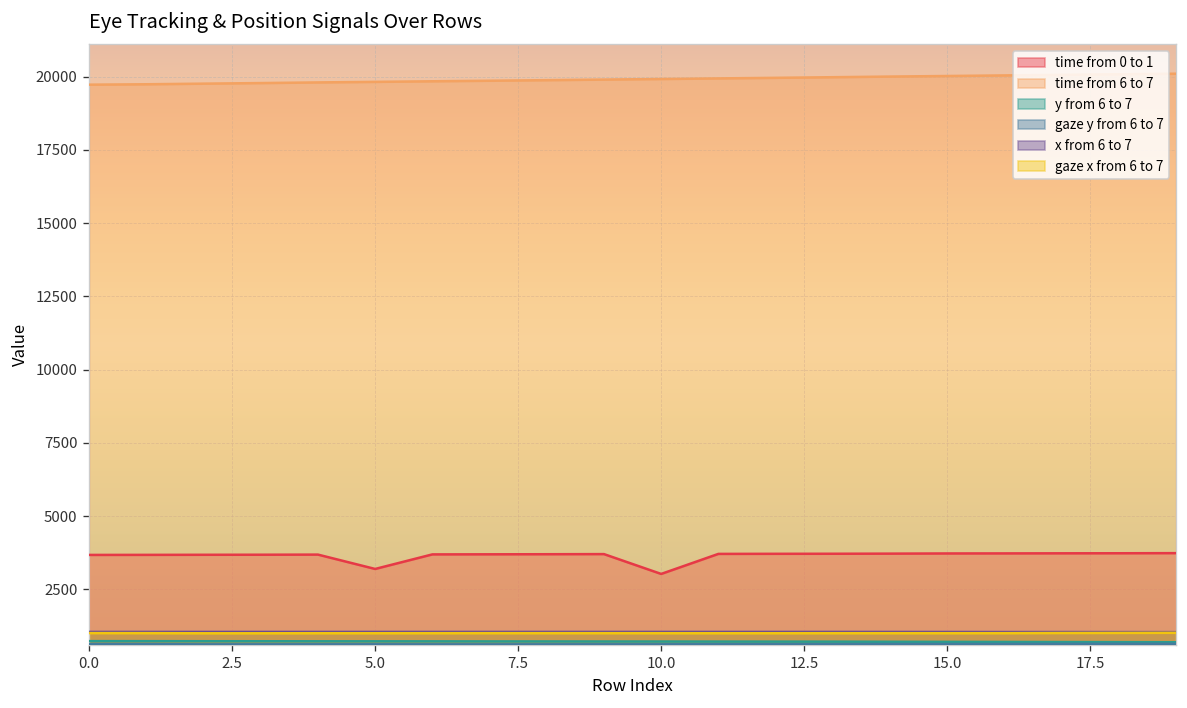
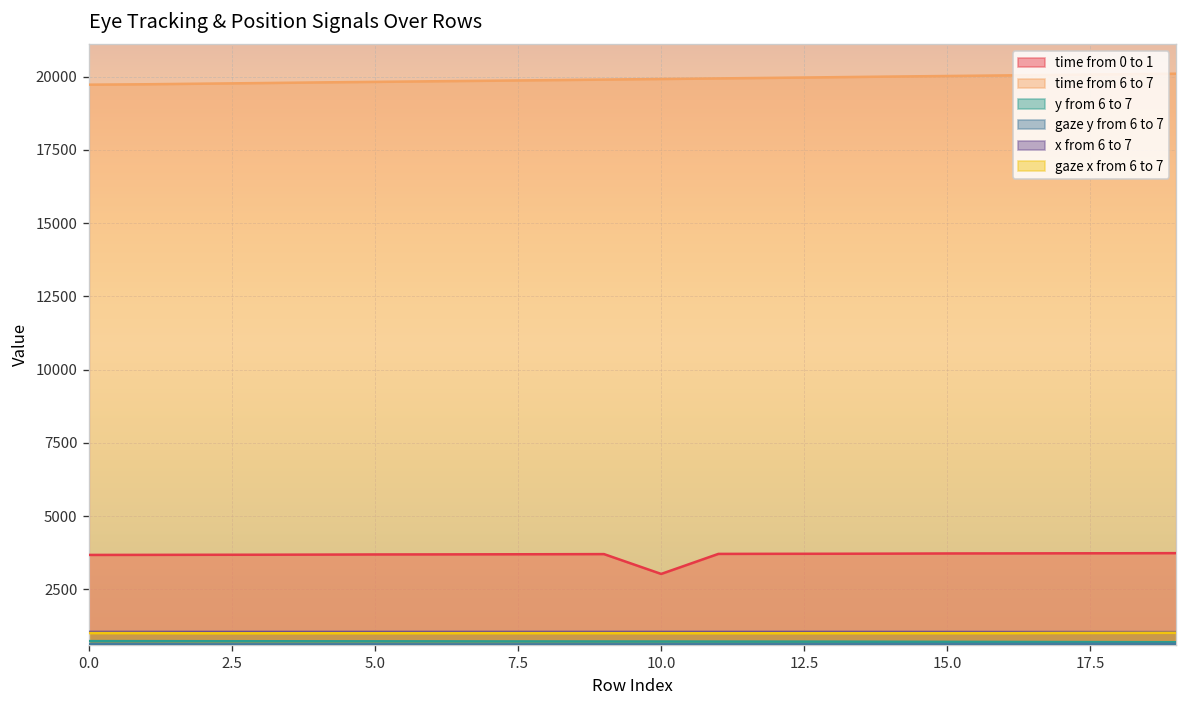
time from 0 to 1, 5.0: 3200 -> 3700
